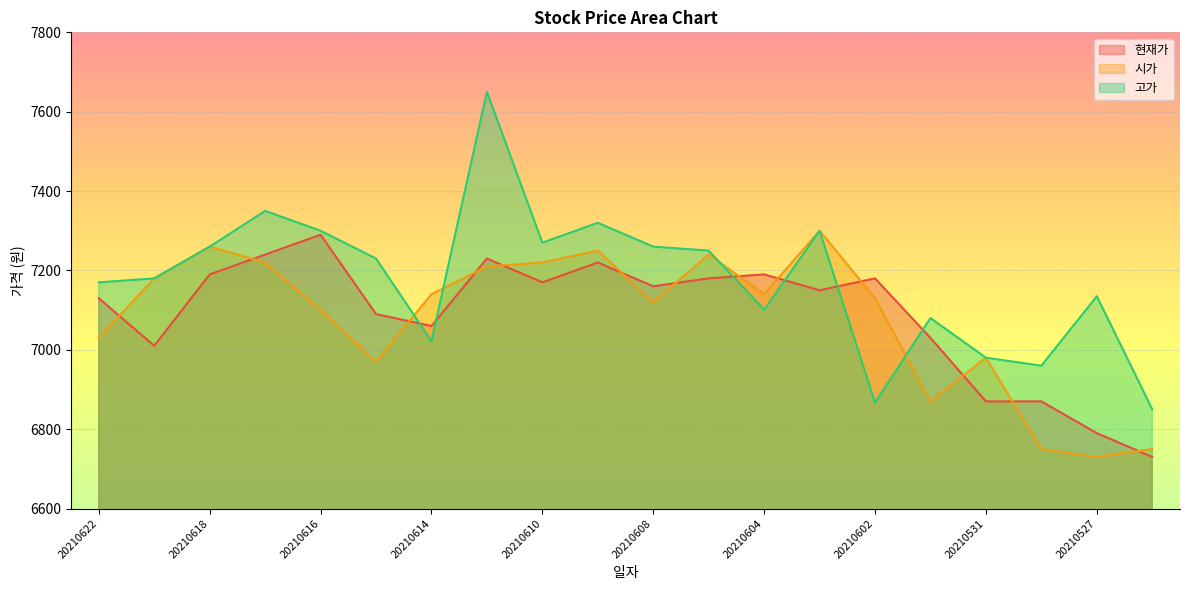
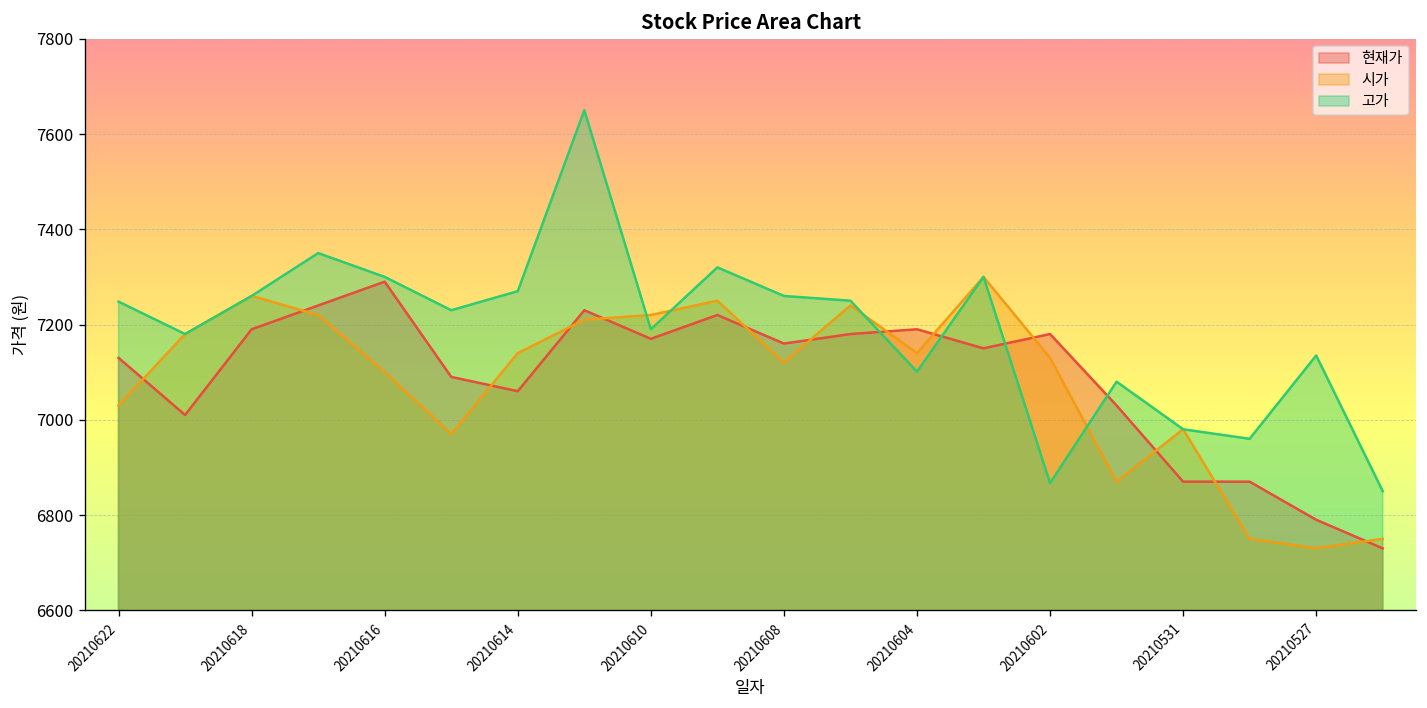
고가, 20210622: 7170 -> 7250
고가, 20210614: 7020 -> 7270
고가, 20210610: 7270 -> 7190
